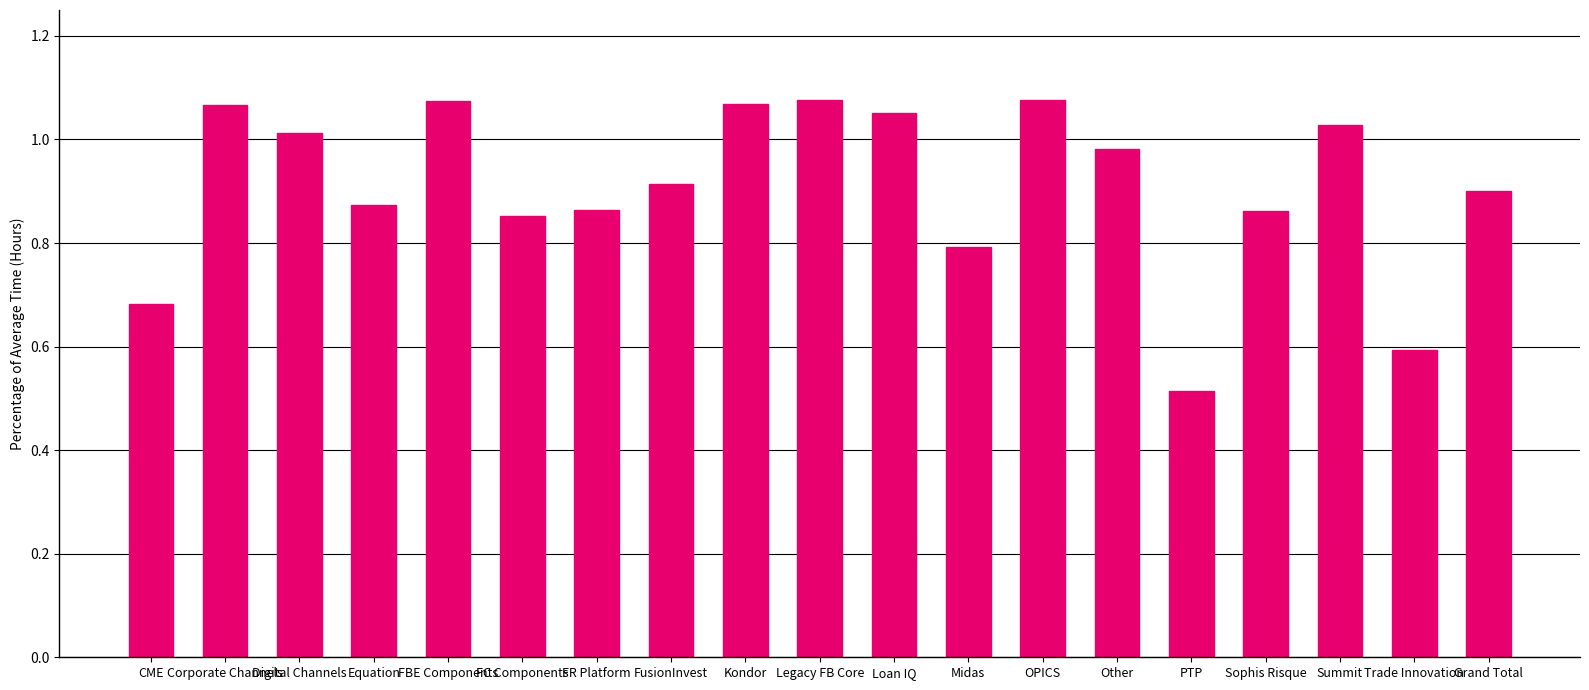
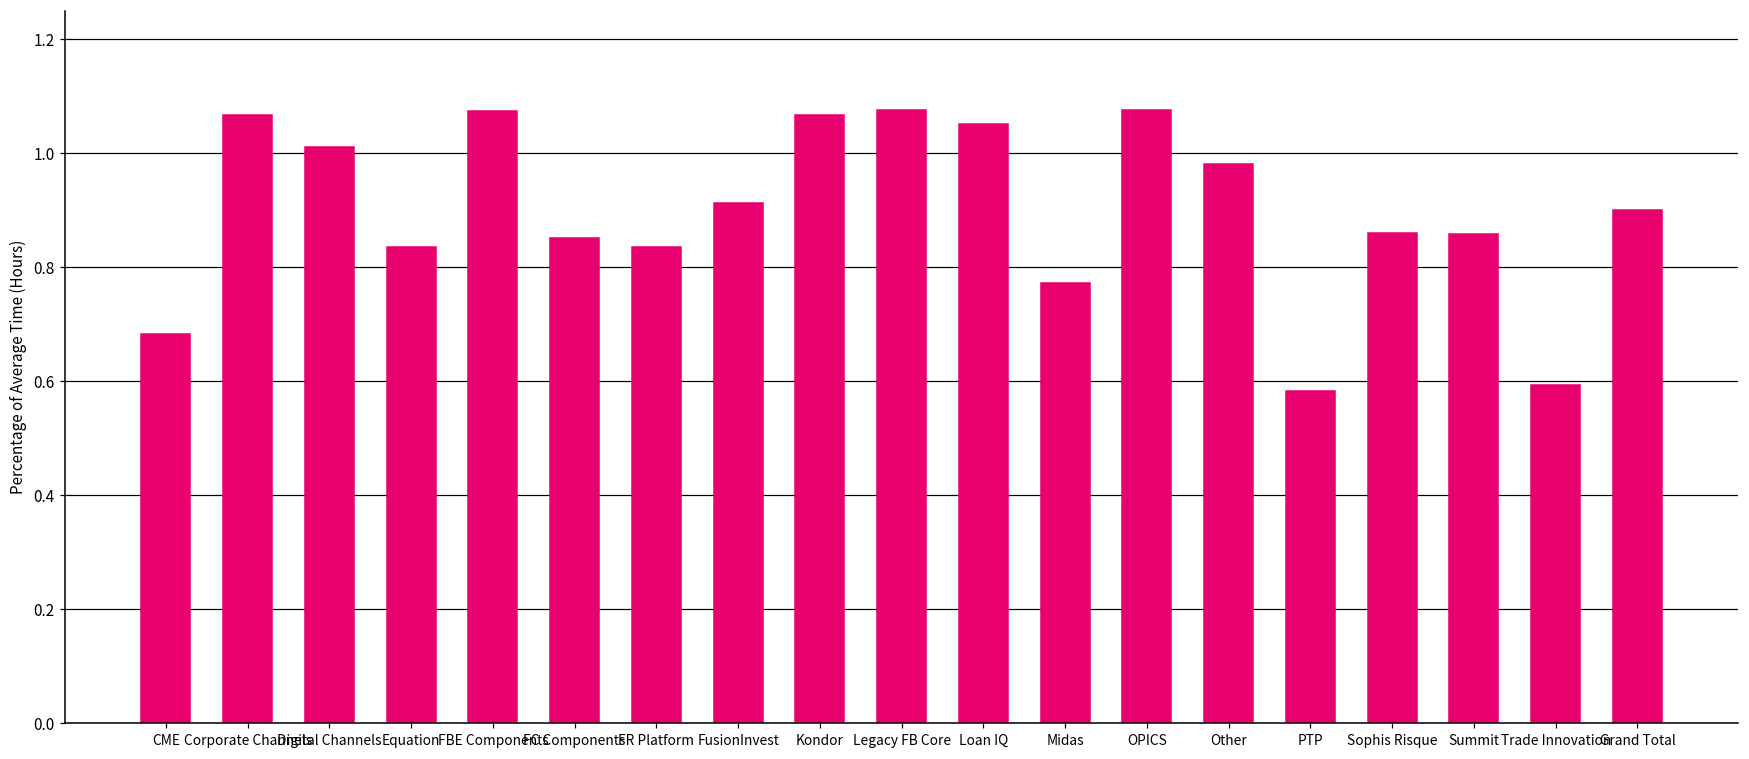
Equation: 0.87 -> 0.84
FR Platform: 0.86 -> 0.83
Midas: 0.79 -> 0.77
PTP: 0.51 -> 0.58
Summit: 1.03 -> 0.86
